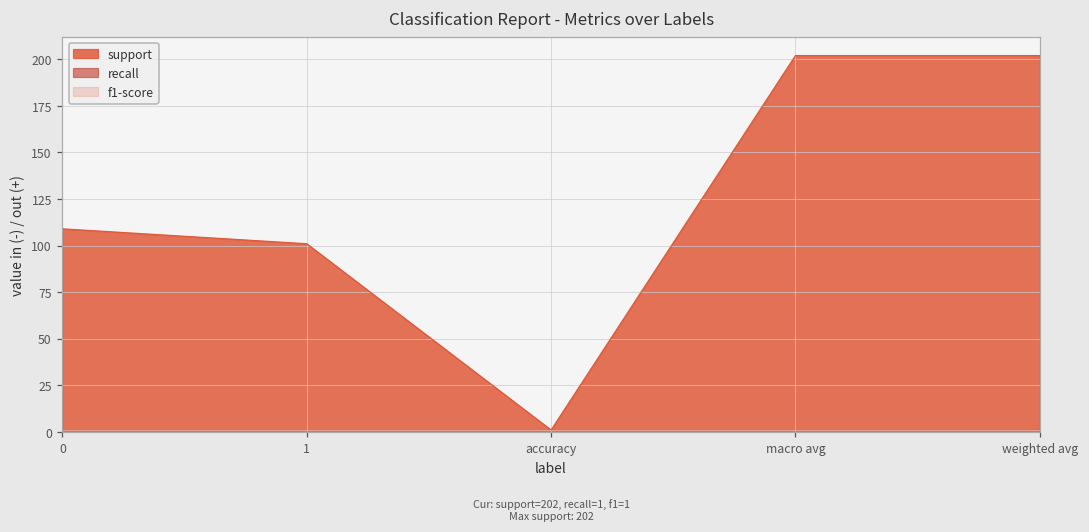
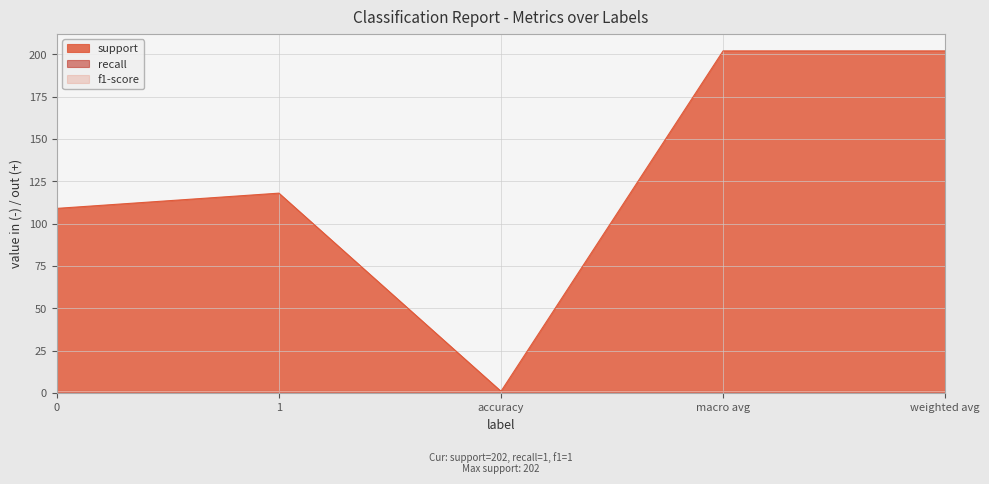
support, 1: 101 -> 118
